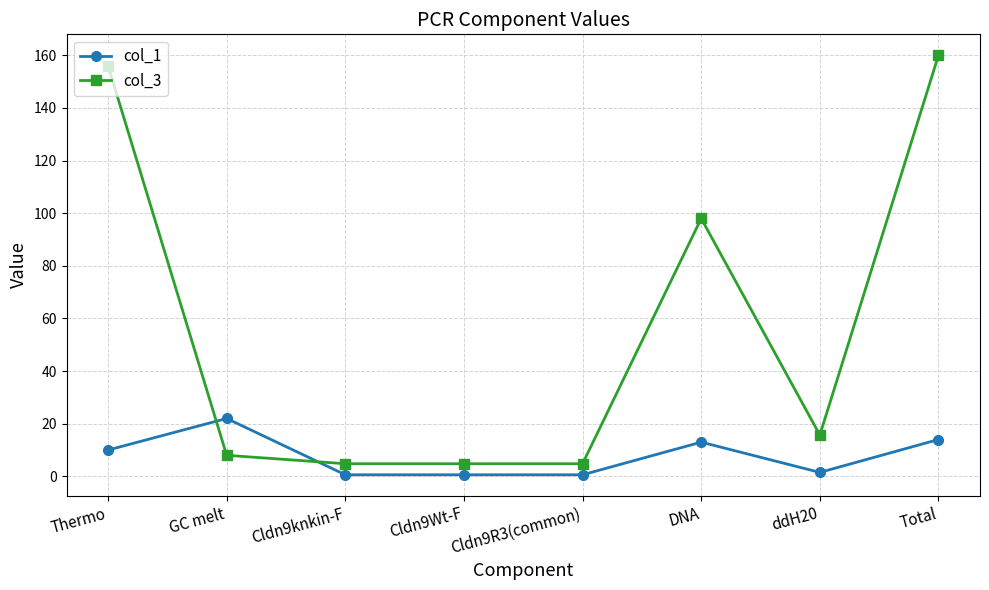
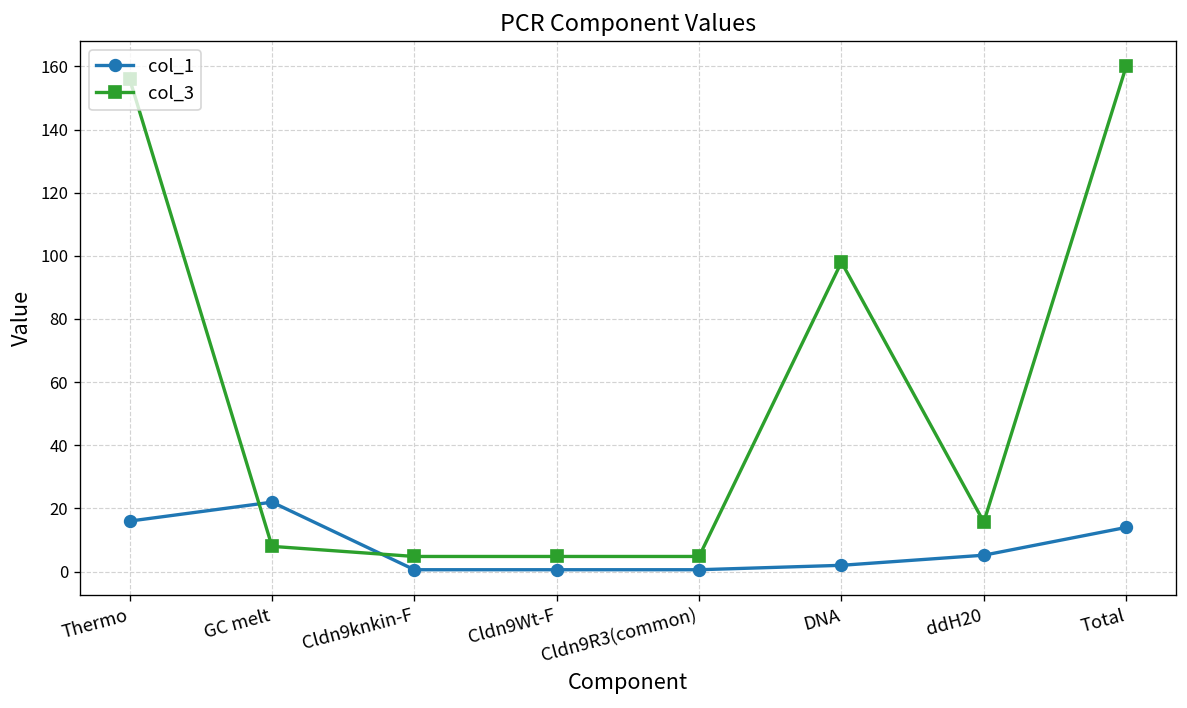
col_1, Thermo: 10 -> 16
col_1, DNA: 13 -> 2
col_1, ddH20: 2 -> 5
